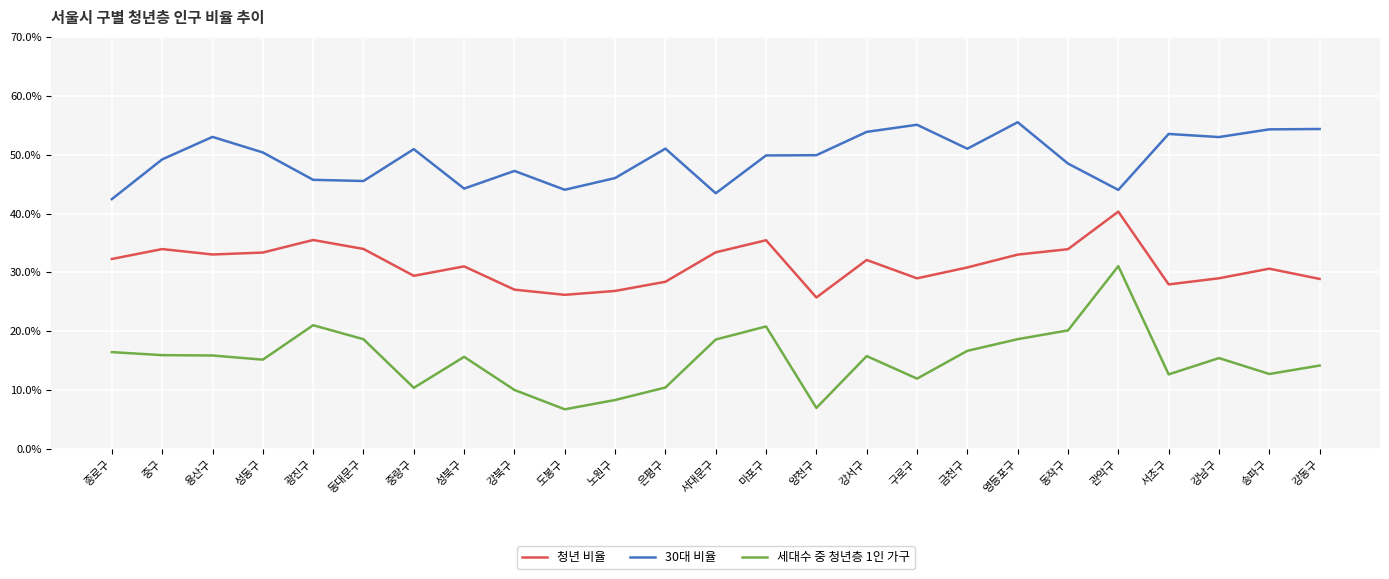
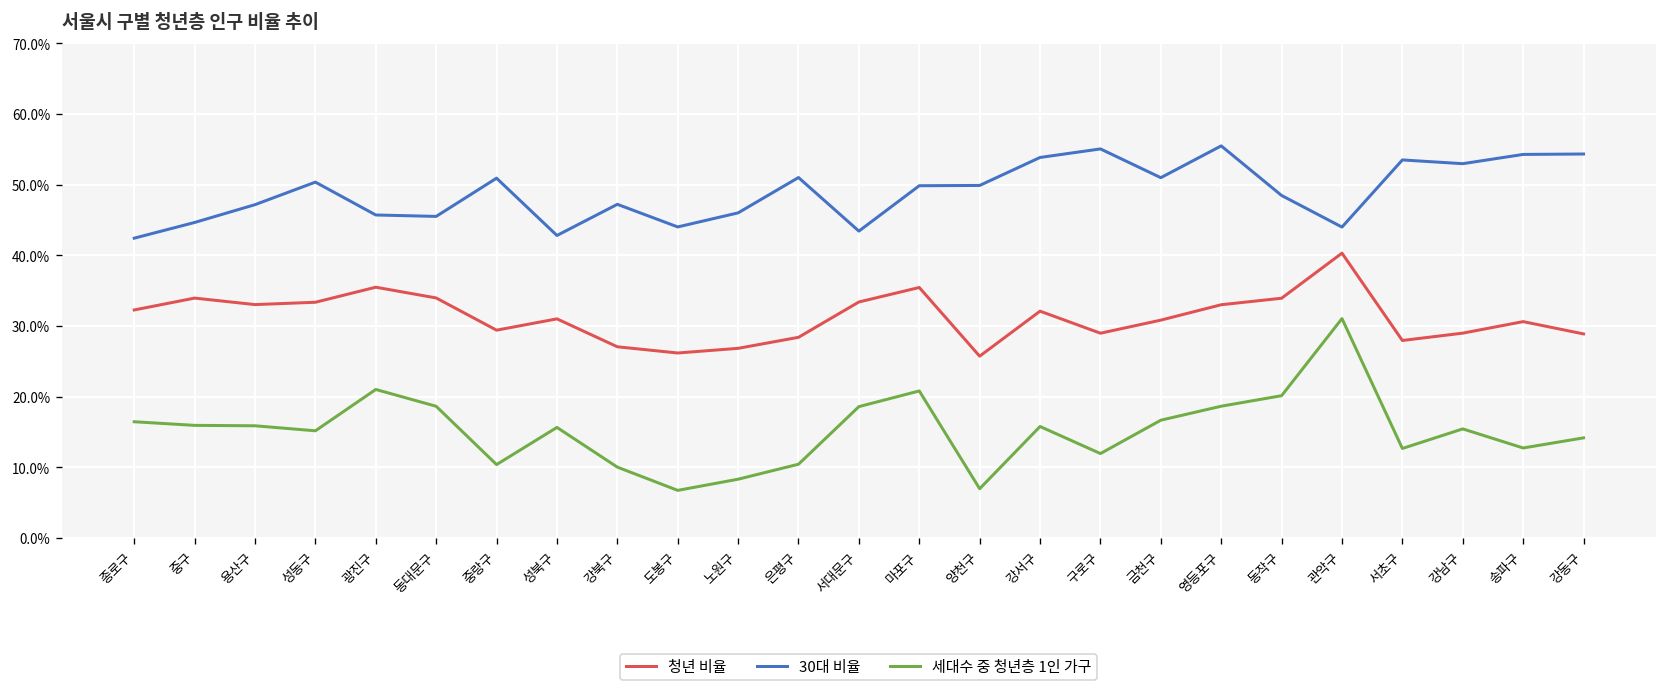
30대 비율, 중구: 49% -> 45%
30대 비율, 용산구: 53% -> 47%
30대 비율, 성북구: 44% -> 43%
